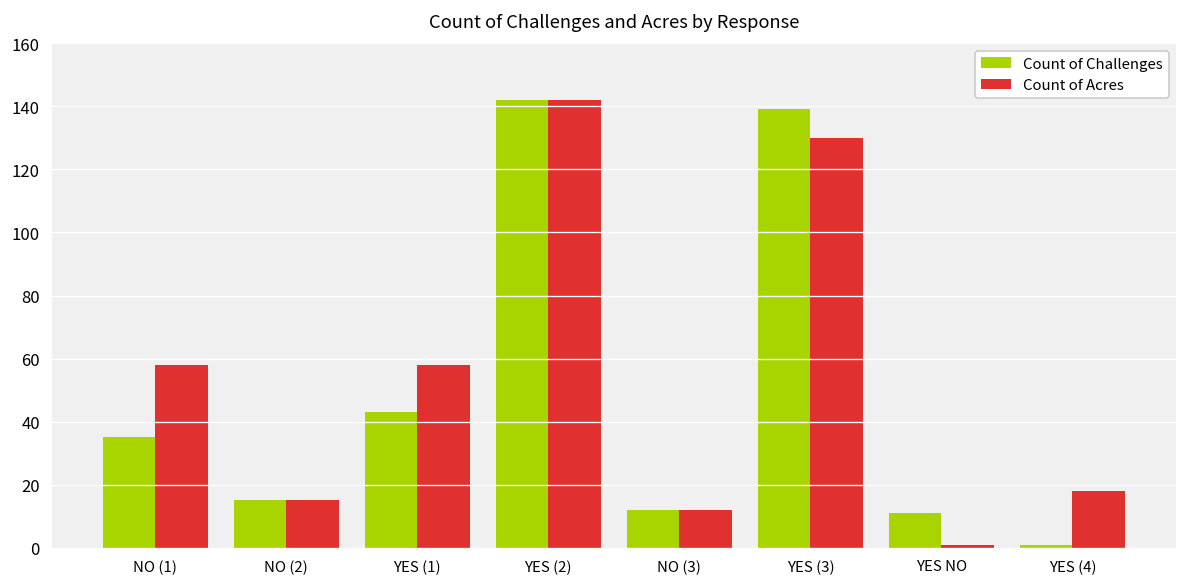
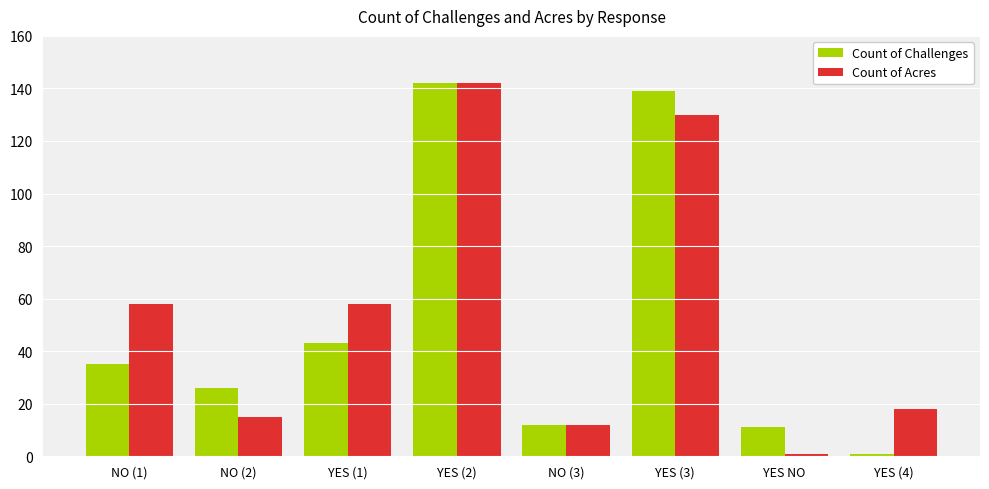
Count of Challenges, NO (2): 15 -> 26
